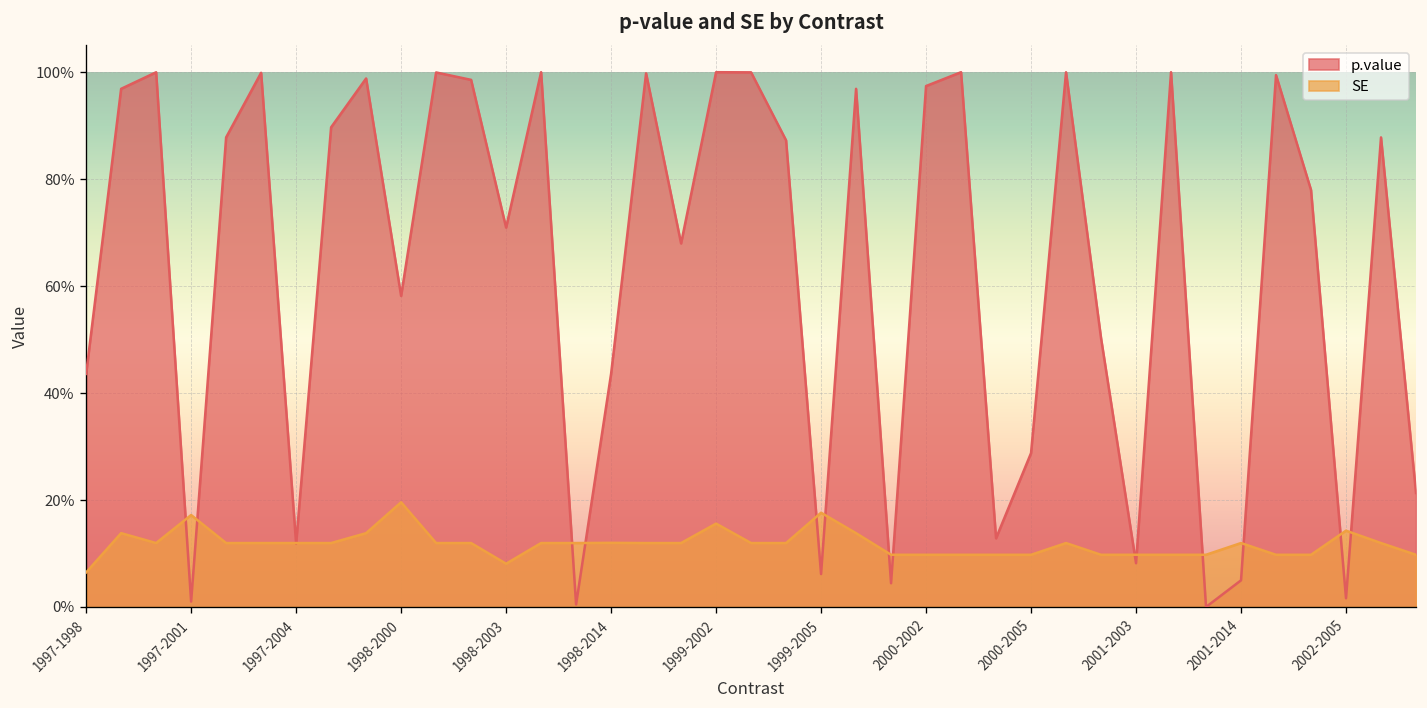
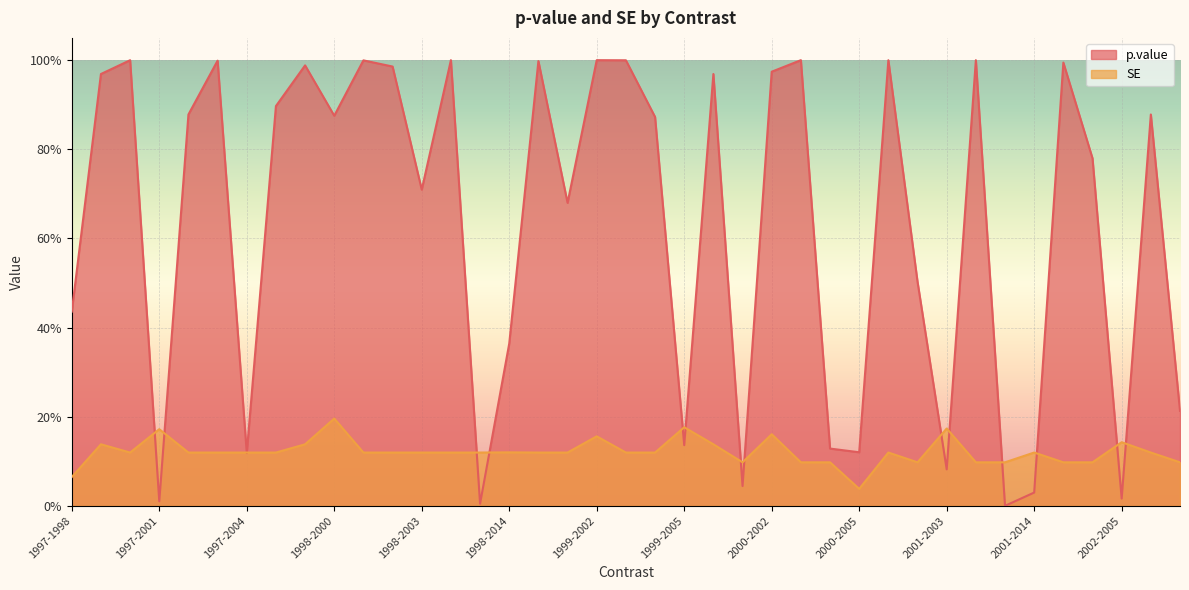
p.value, 1998-2000: 58% -> 88%
SE, 1998-2003: 8% -> 12%
p.value, 1998-2014: 44% -> 36%
p.value, 1999-2005: 6% -> 14%
SE, 2000-2002: 10% -> 16%
p.value, 2000-2005: 29% -> 12%
SE, 2000-2005: 10% -> 4%
SE, 2001-2003: 10% -> 17%
p.value, 2001-2014: 5% -> 3%
